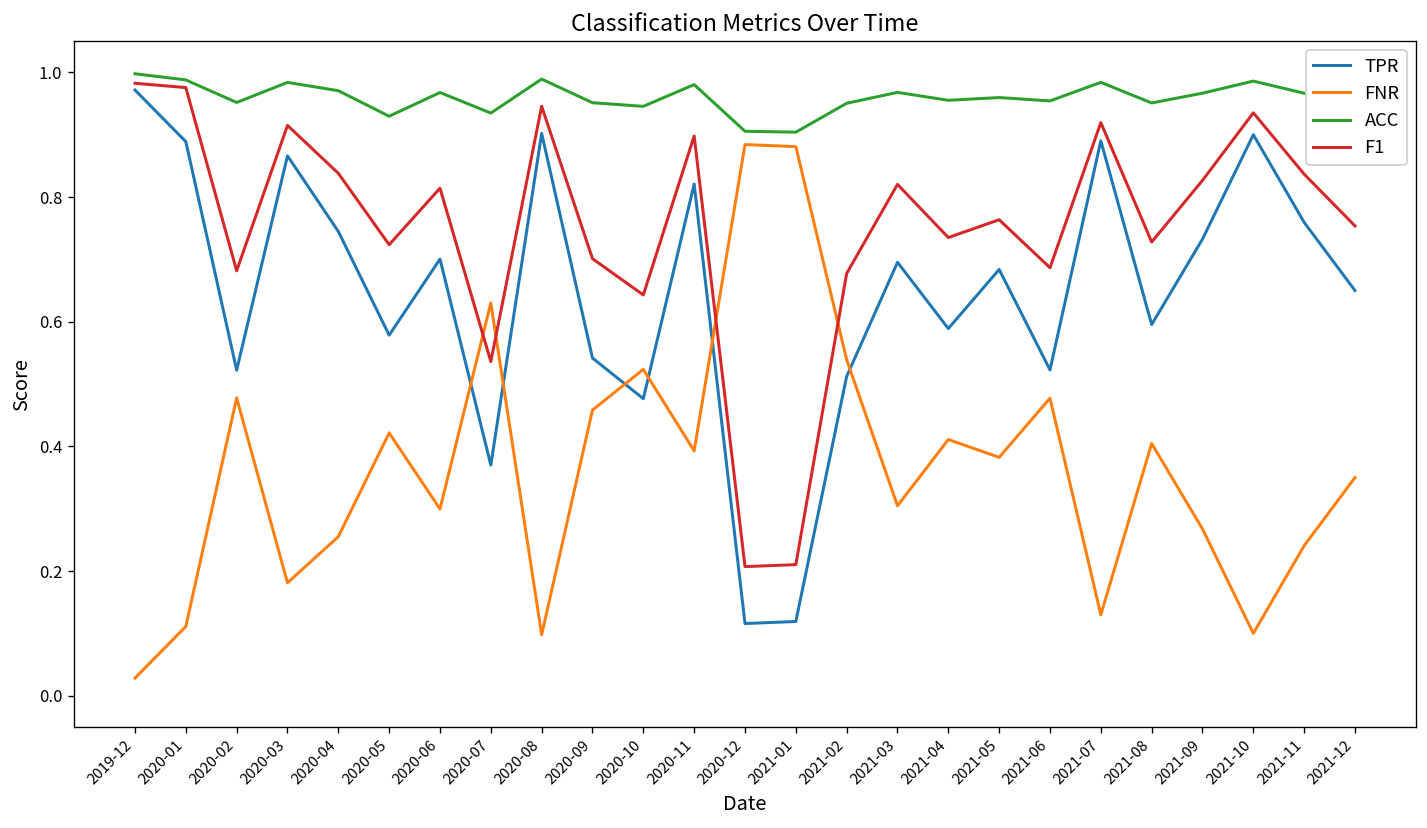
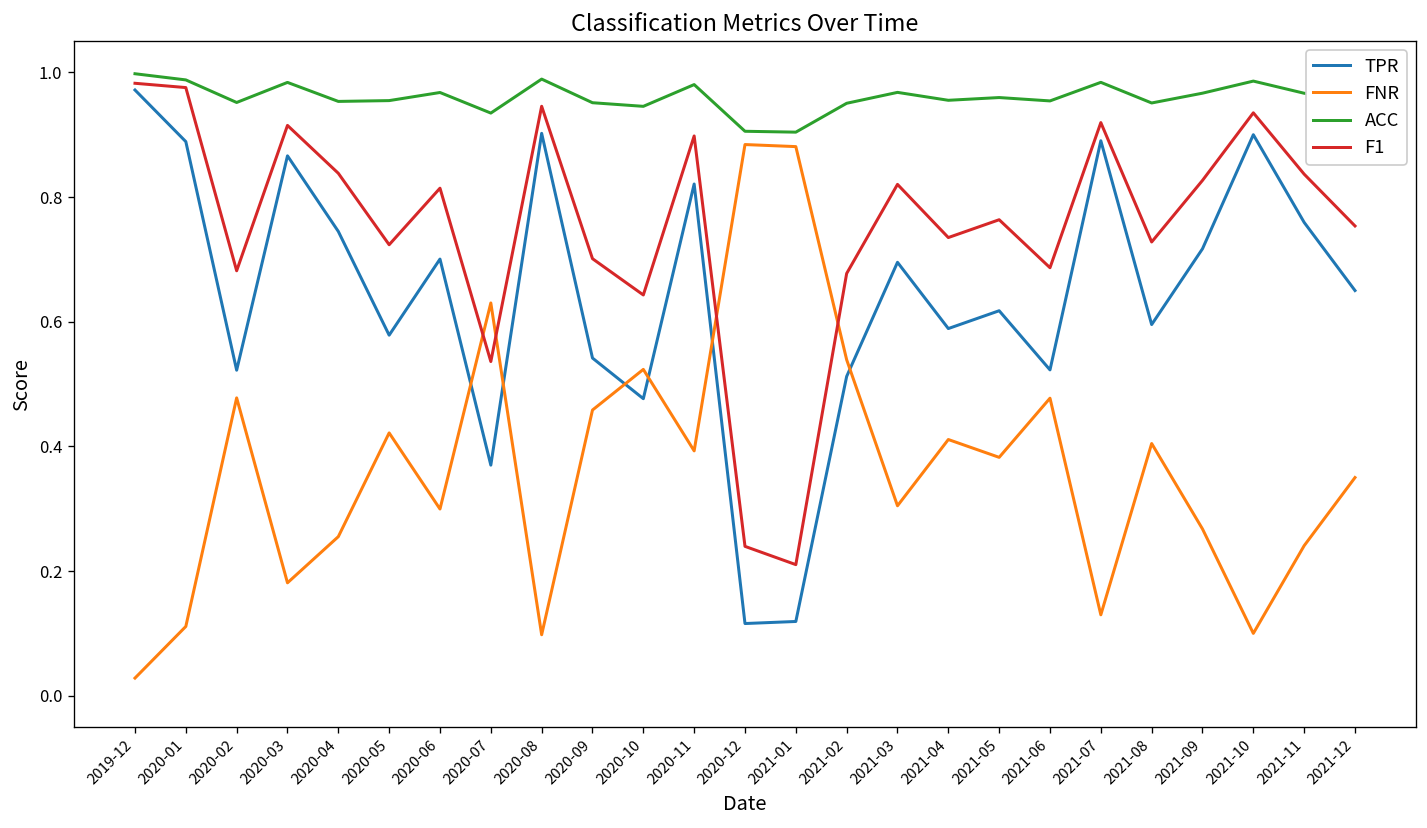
ACC, 2020-04: 0.97 -> 0.95
ACC, 2020-05: 0.93 -> 0.95
F1, 2020-12: 0.21 -> 0.24
TPR, 2021-05: 0.68 -> 0.62
TPR, 2021-09: 0.73 -> 0.72
